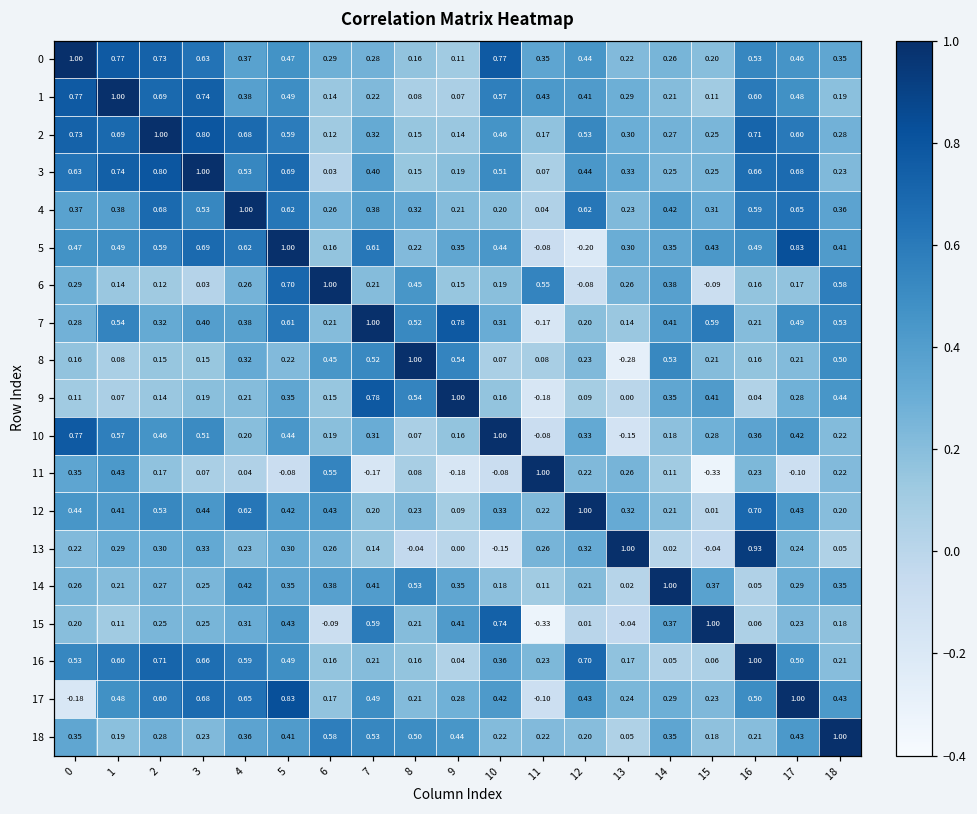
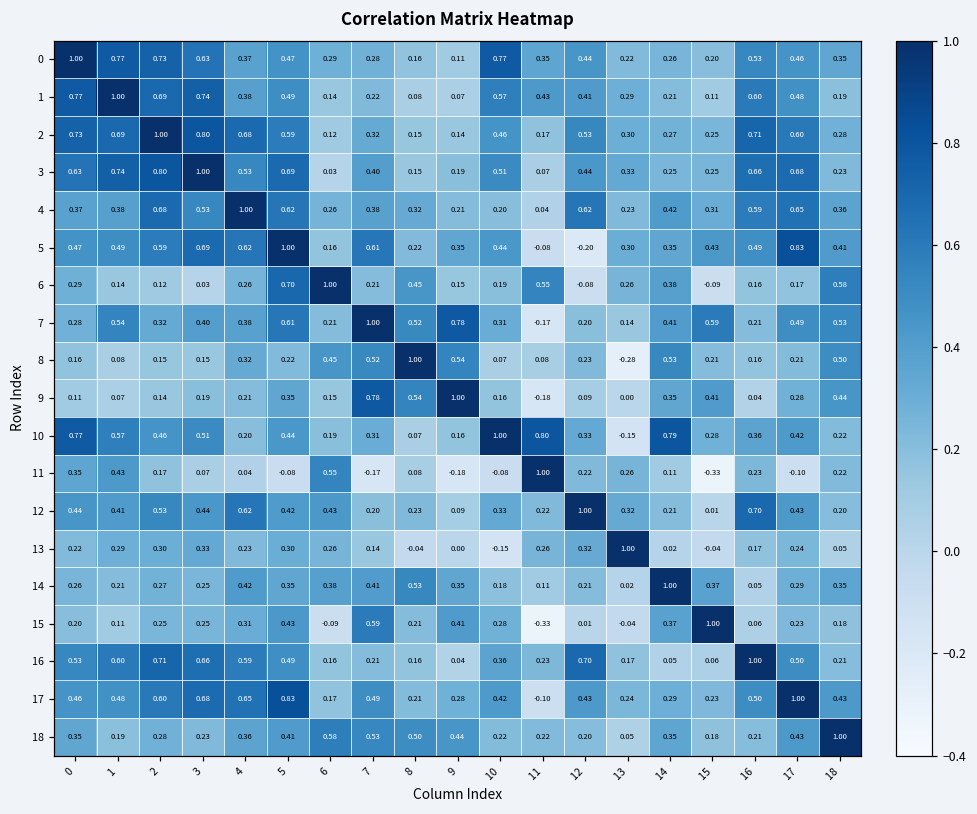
10, 11: -0.08 -> 0.80
10, 14: 0.18 -> 0.79
13, 16: 0.93 -> 0.17
15, 10: 0.74 -> 0.28
17, 0: -0.18 -> 0.46
